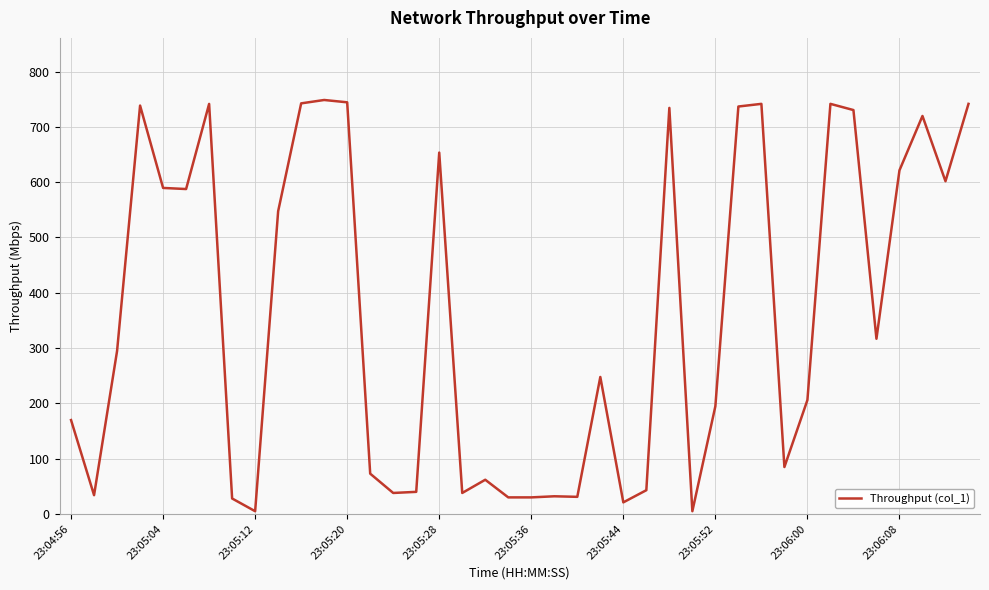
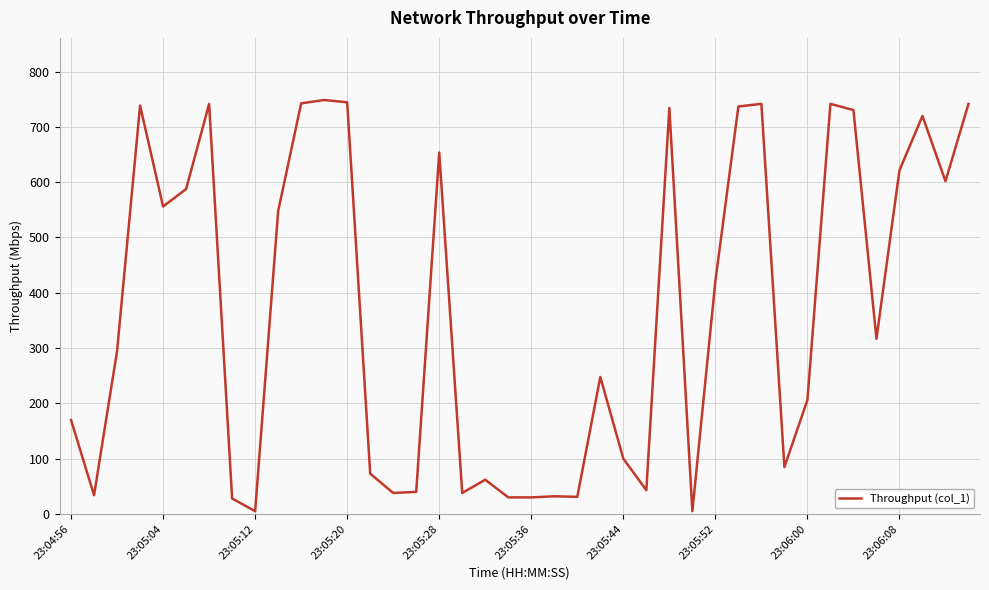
23:05:04: 590 -> 560
23:05:44: 20 -> 100
23:05:52: 190 -> 420
